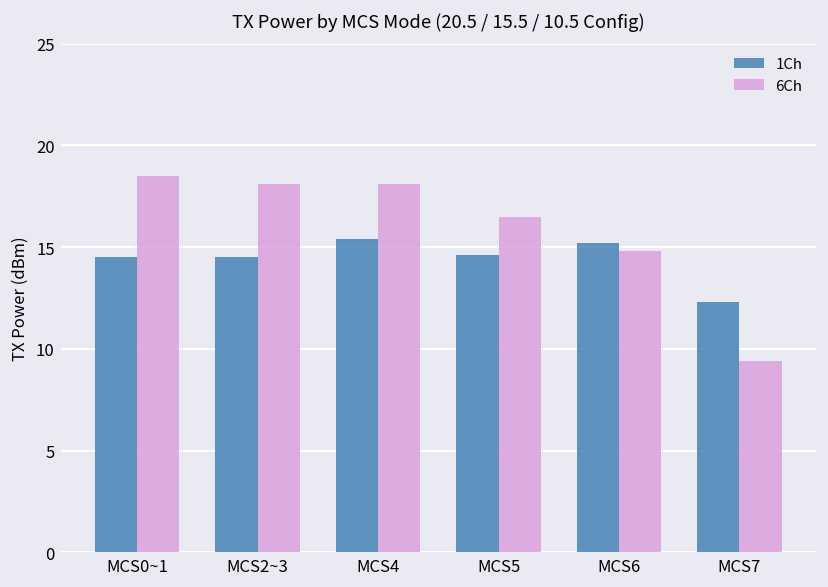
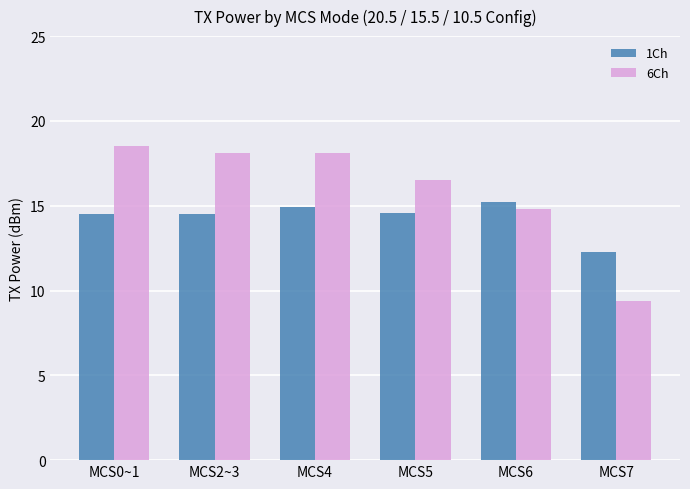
1Ch, MCS4: 15.4 -> 14.9
